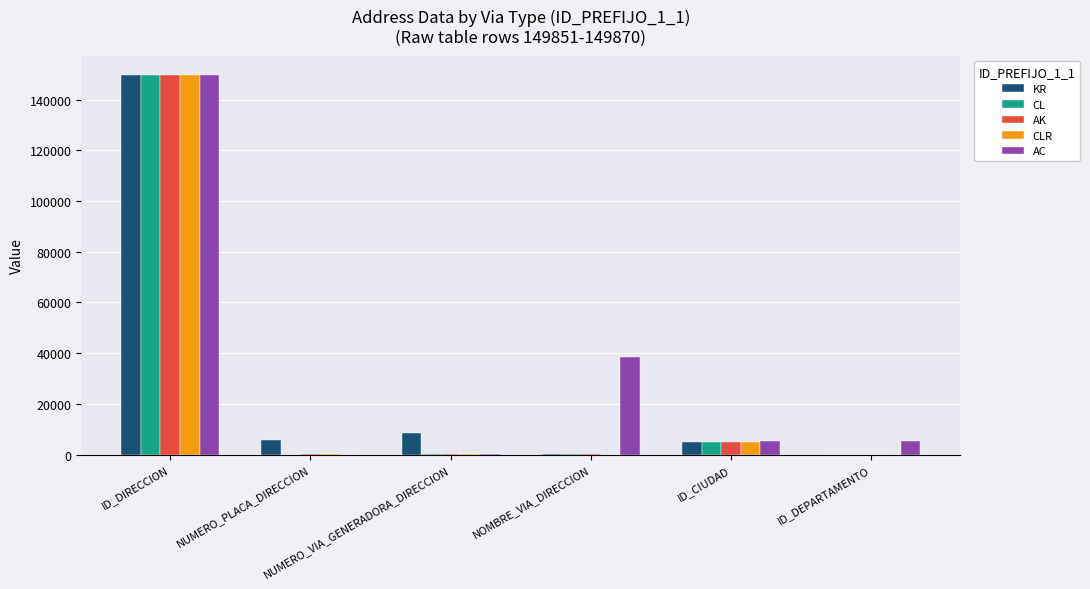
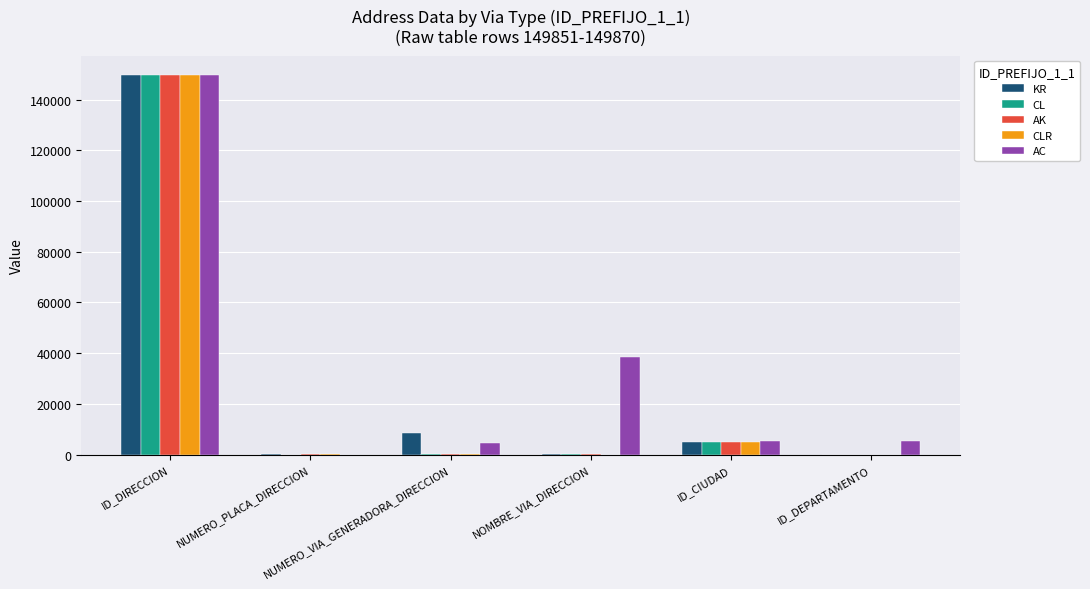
KR, NUMERO_PLACA_DIRECCION: 6000 -> 0
AC, NUMERO_VIA_GENERADORA_DIRECCION: 0 -> 5000
